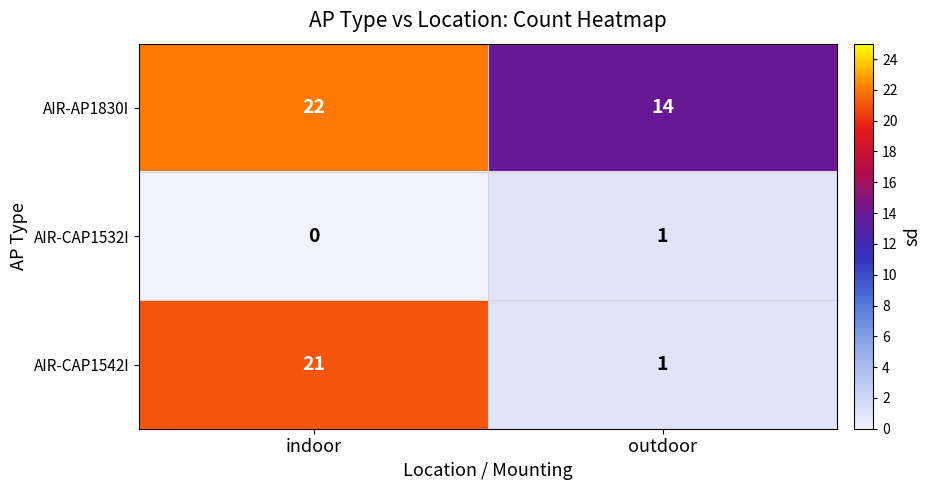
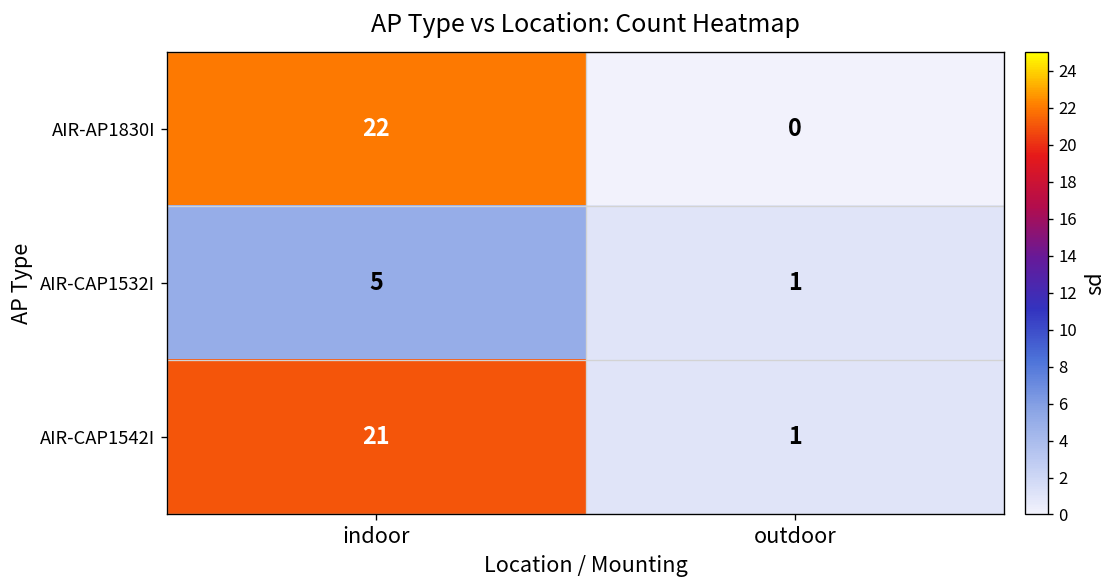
AIR-AP1830I, outdoor: 14 -> 0
AIR-CAP1532I, indoor: 0 -> 5
